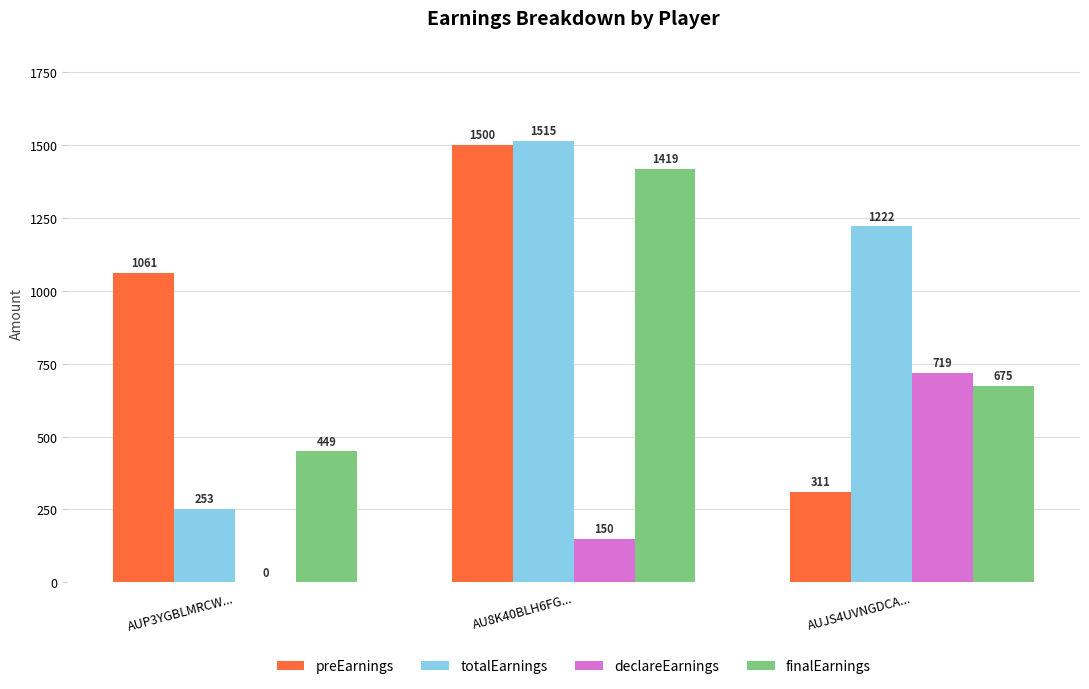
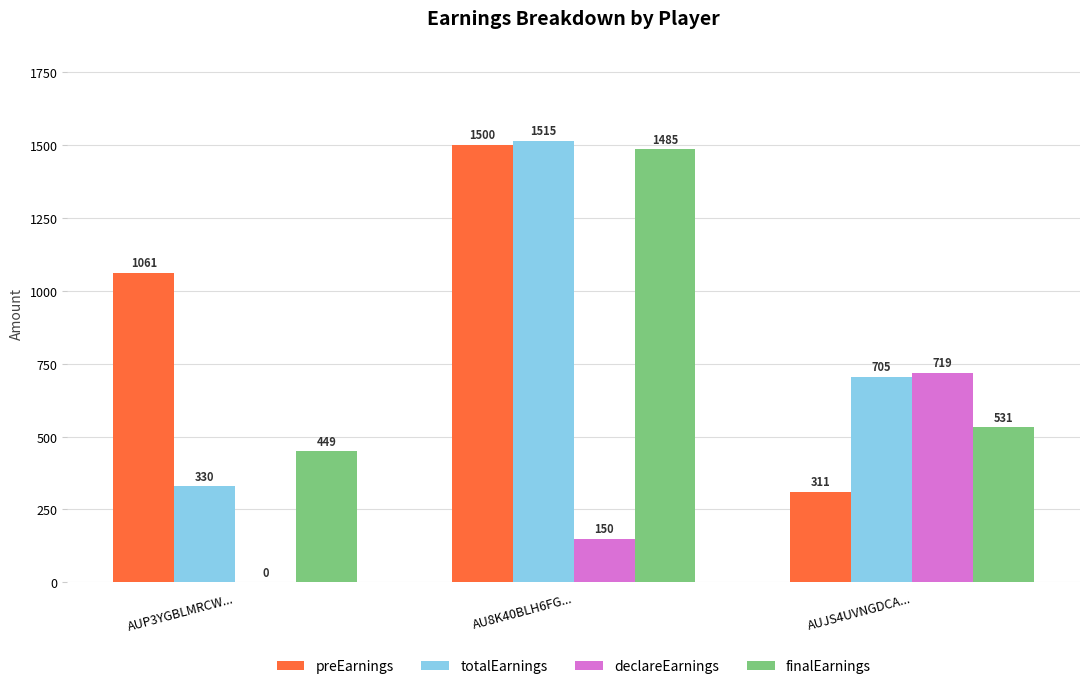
totalEarnings, AUP3YGBLMRCW...: 253 -> 330
finalEarnings, AU8K40BLH6FG...: 1419 -> 1485
totalEarnings, AUJS4UVNGDCA...: 1222 -> 705
finalEarnings, AUJS4UVNGDCA...: 675 -> 531
